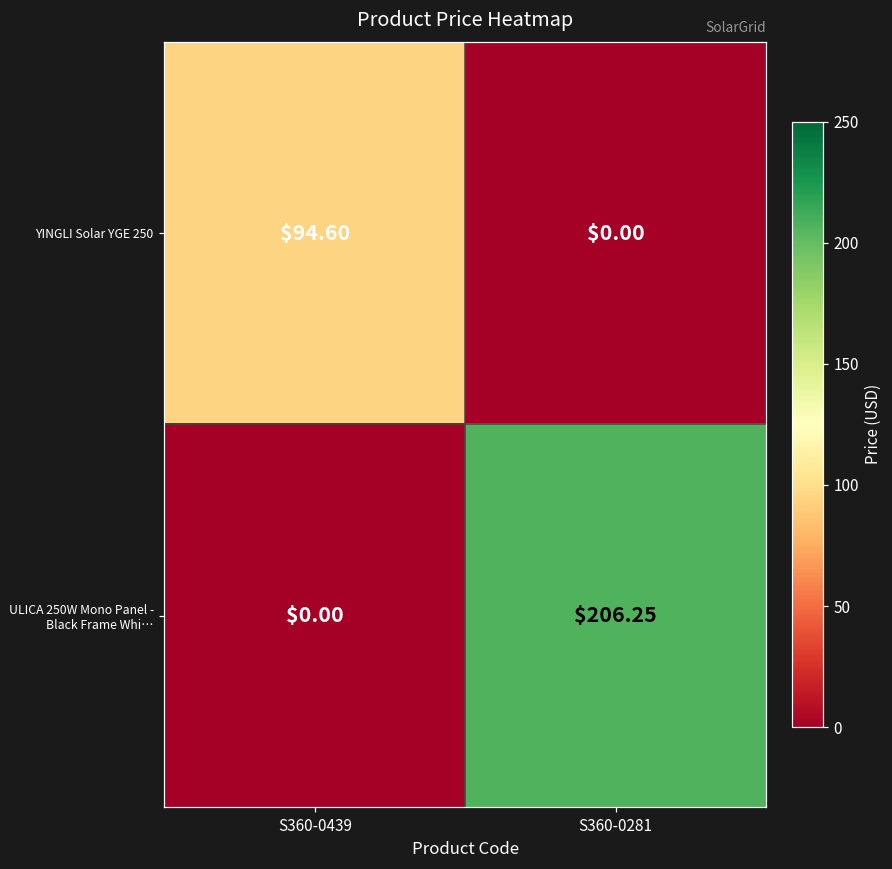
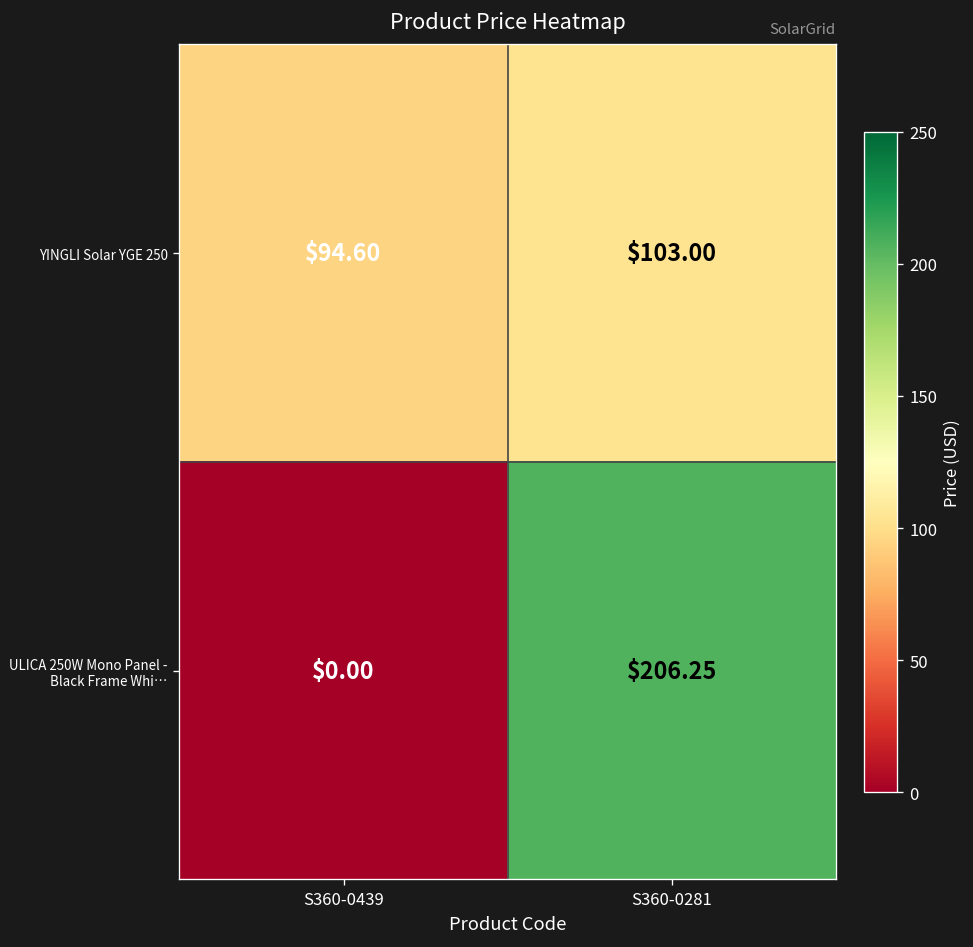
YINGLI Solar YGE 250, S360-0281: $0.00 -> $103.00
